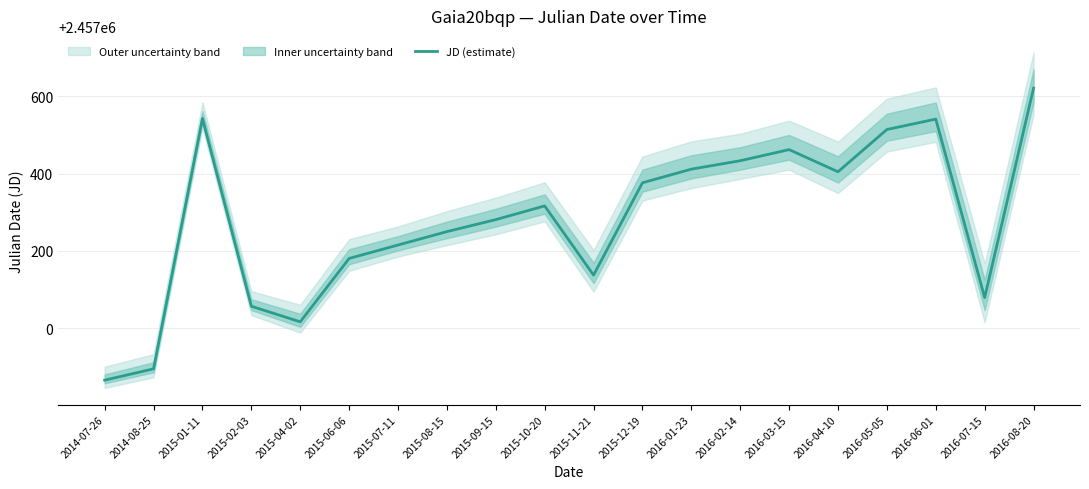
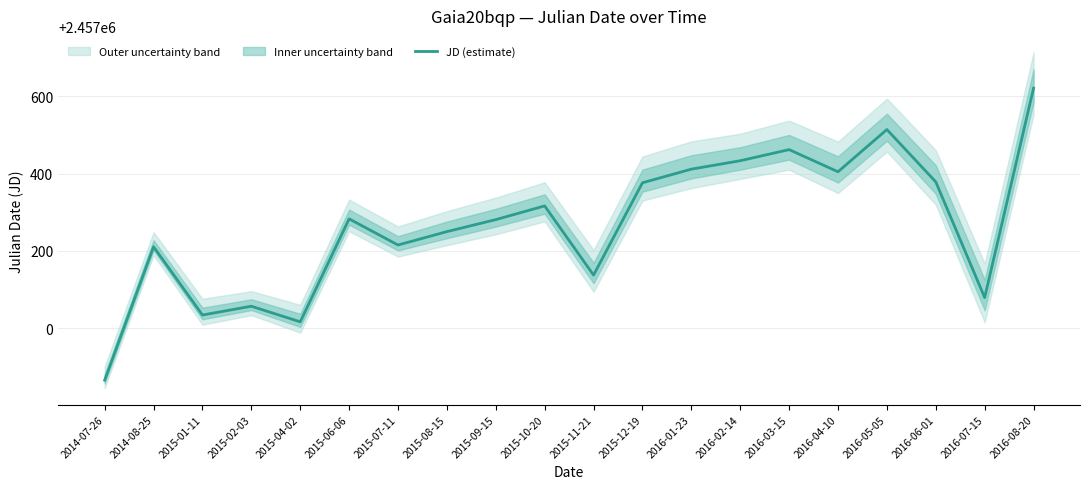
JD (estimate), 2014-08-25: 2456890 -> 2457210
JD (estimate), 2015-01-11: 2457540 -> 2457030
JD (estimate), 2015-06-06: 2457180 -> 2457280
JD (estimate), 2016-06-01: 2457540 -> 2457380
